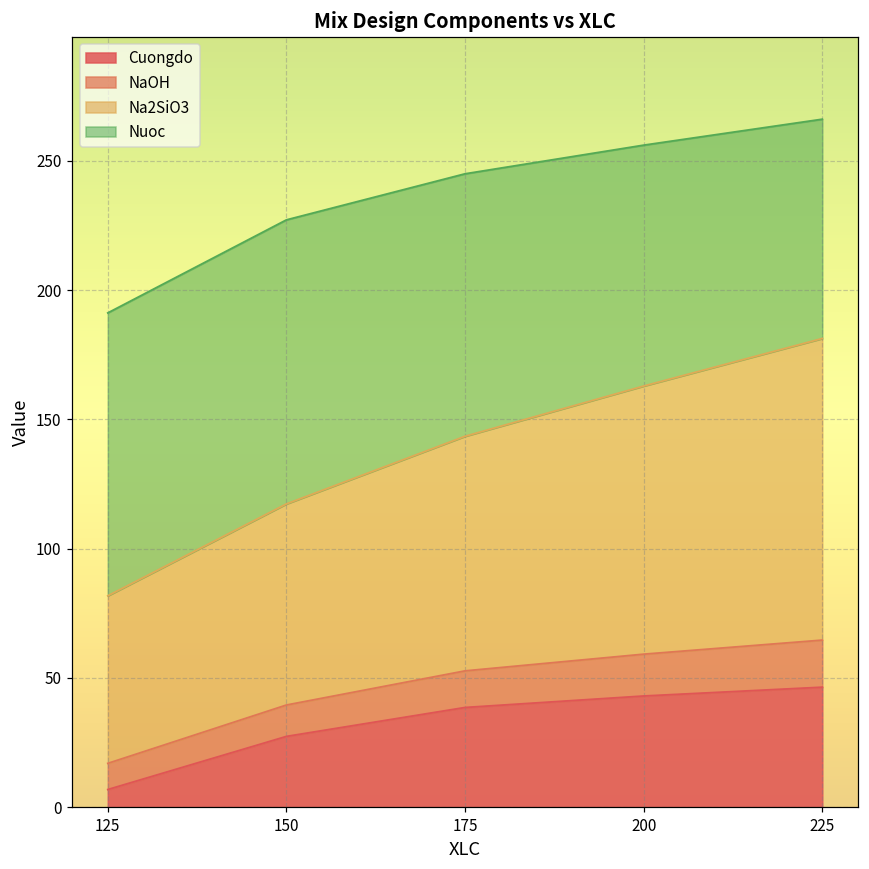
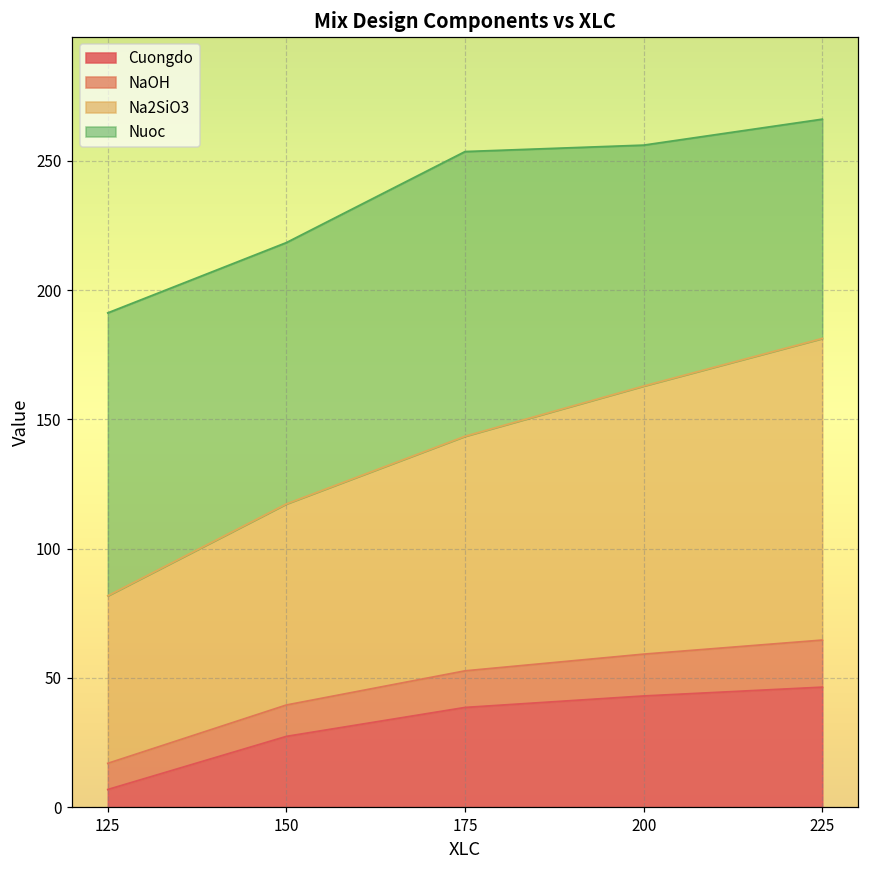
Nuoc, 150: 110 -> 101
Nuoc, 175: 102 -> 110
